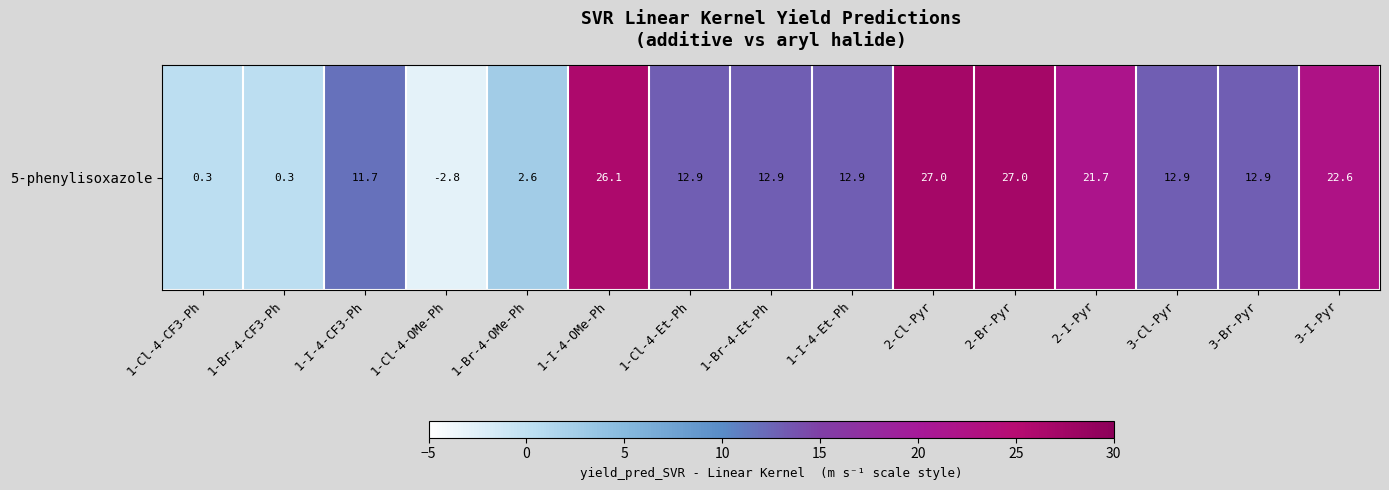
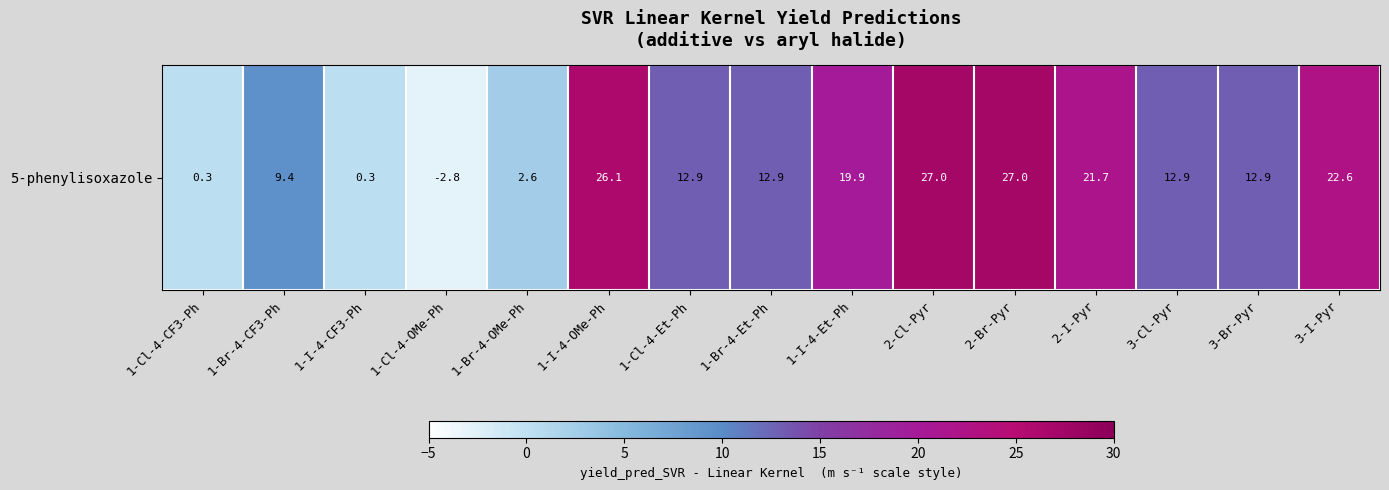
5-phenylisoxazole, 1-Br-4-CF3-Ph: 0.3 -> 9.4
5-phenylisoxazole, 1-I-4-CF3-Ph: 11.7 -> 0.3
5-phenylisoxazole, 1-I-4-Et-Ph: 12.9 -> 19.9
